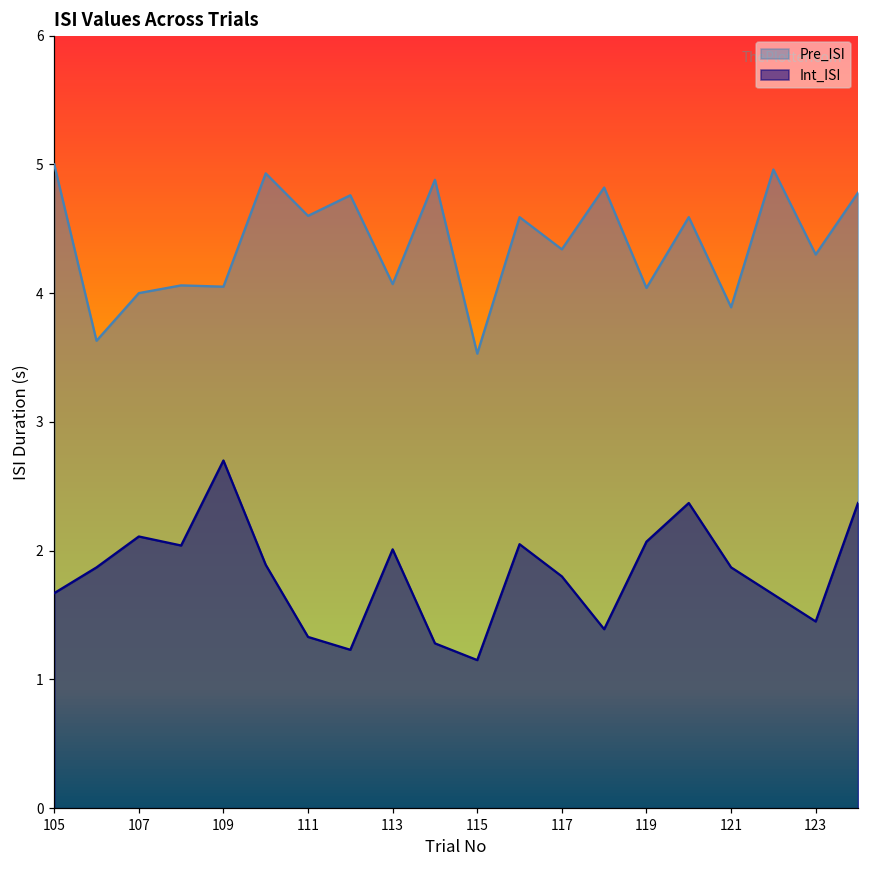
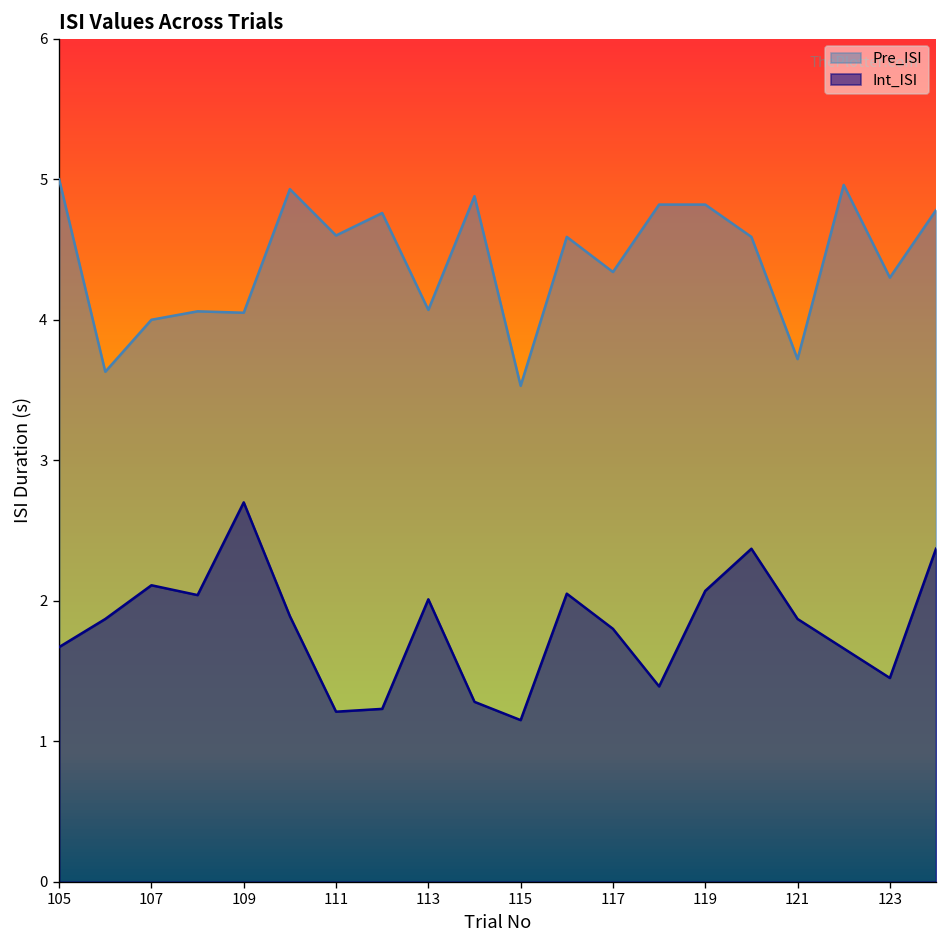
Int_ISI, 111: 1.33 -> 1.21
Pre_ISI, 119: 4.04 -> 4.82
Pre_ISI, 121: 3.89 -> 3.72
